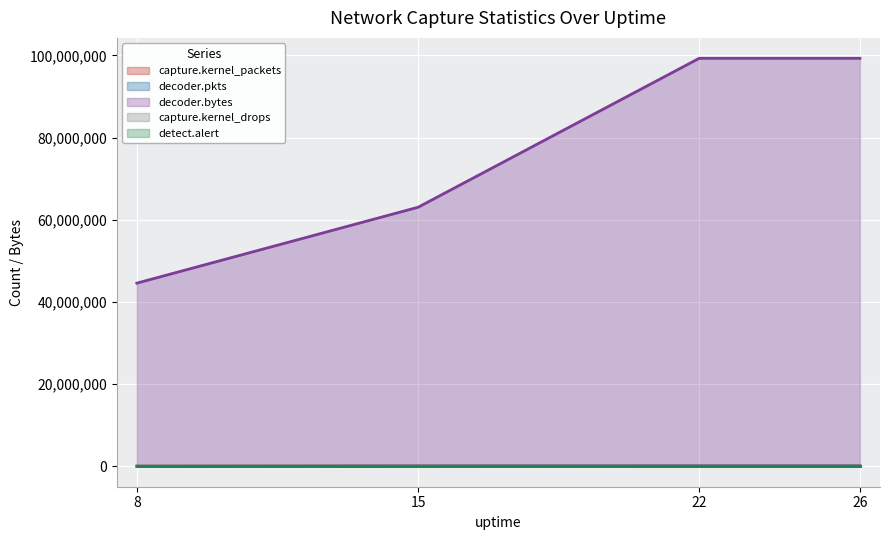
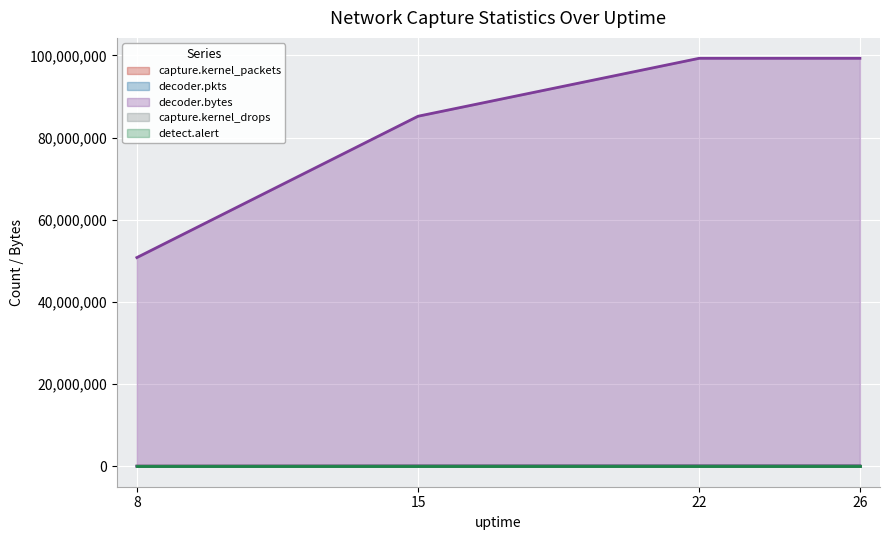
decoder.bytes, 8: 45,000,000 -> 51,000,000
decoder.bytes, 15: 63,000,000 -> 85,000,000
